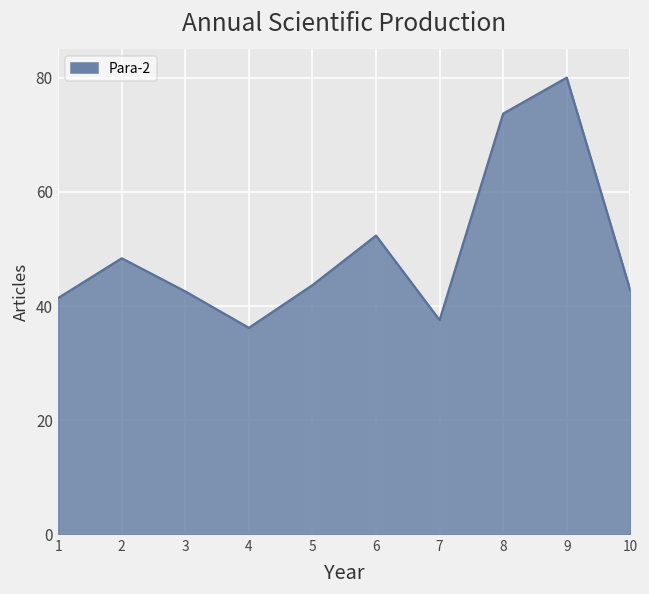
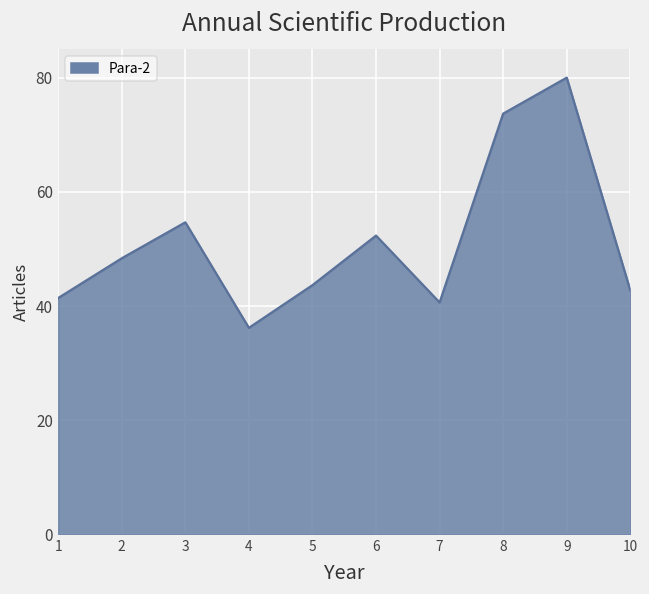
3: 43 -> 55
7: 38 -> 41
